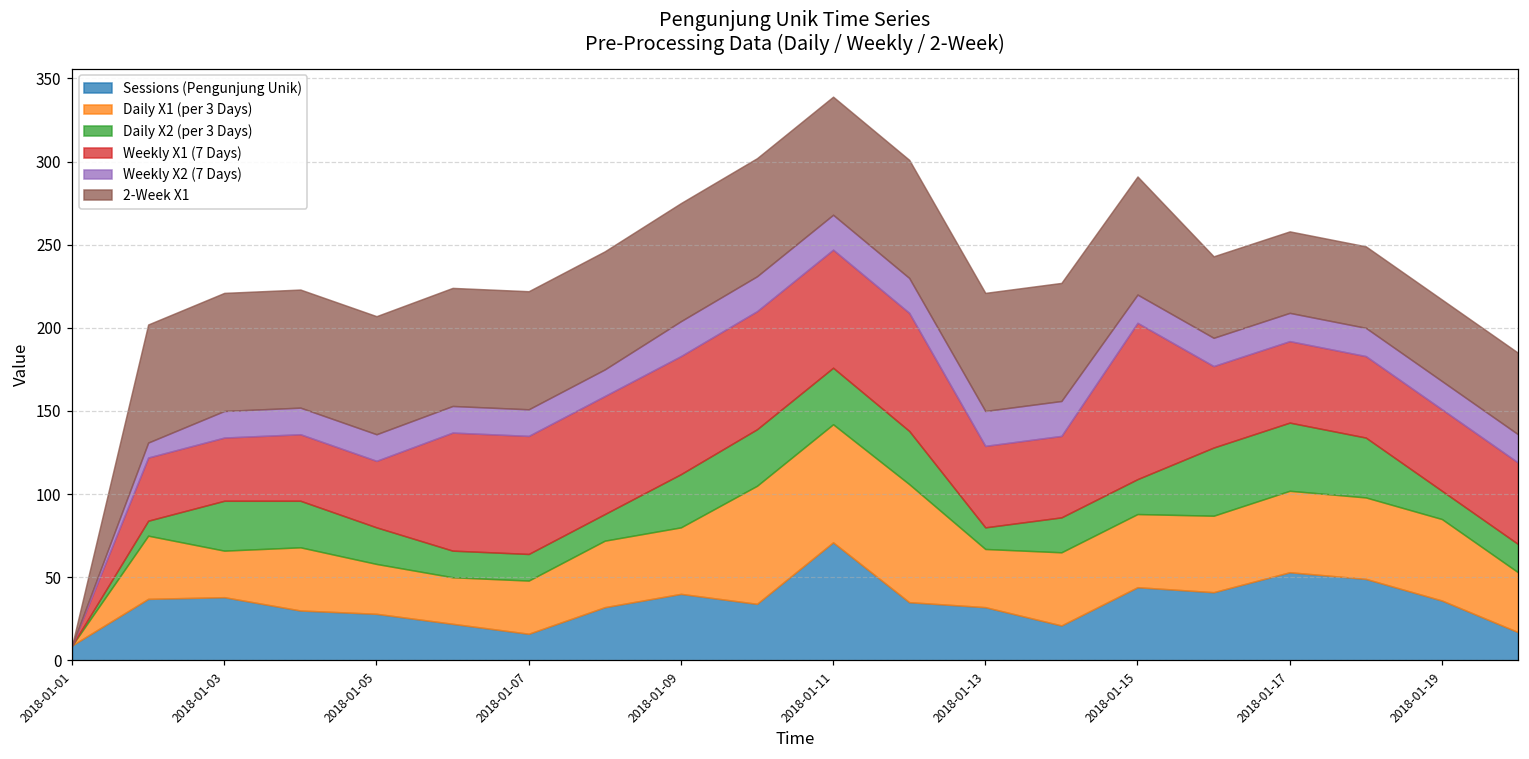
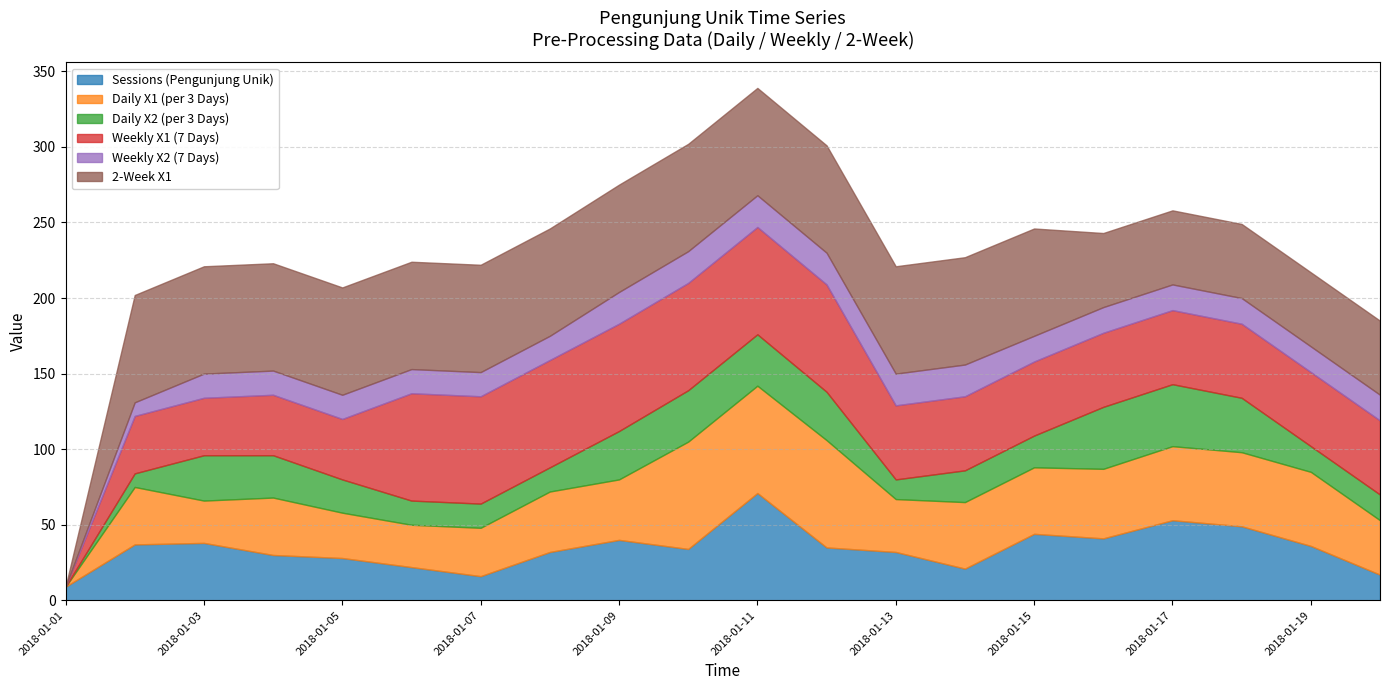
Weekly X1 (7 Days), 2018-01-15: 94 -> 49
